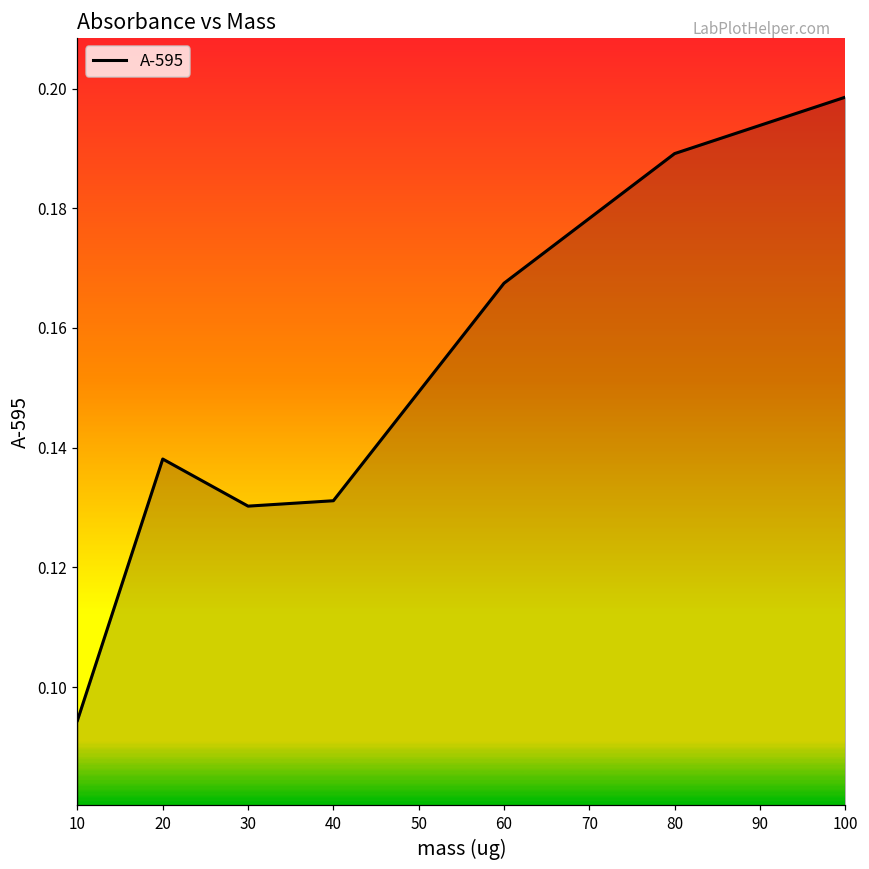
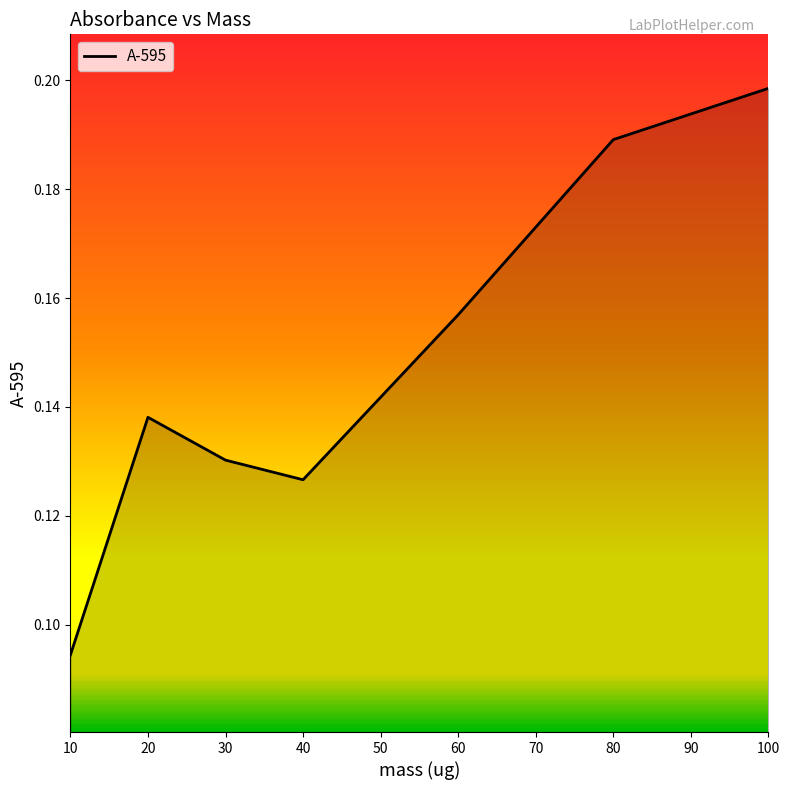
40: 0.131 -> 0.127
60: 0.167 -> 0.157
